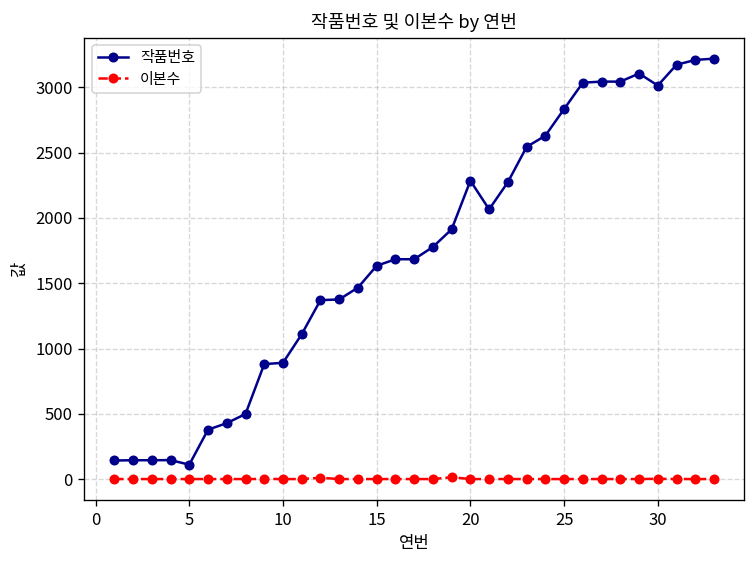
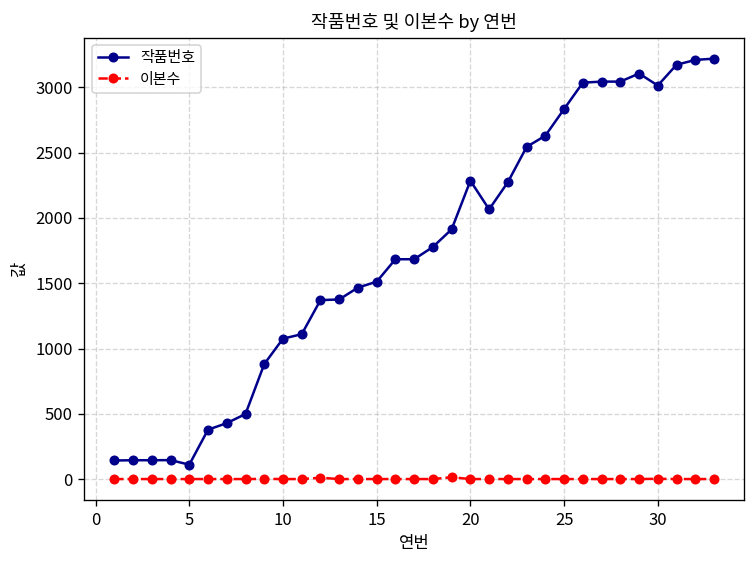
작품번호, 10: 890 -> 1080
작품번호, 15: 1630 -> 1510
